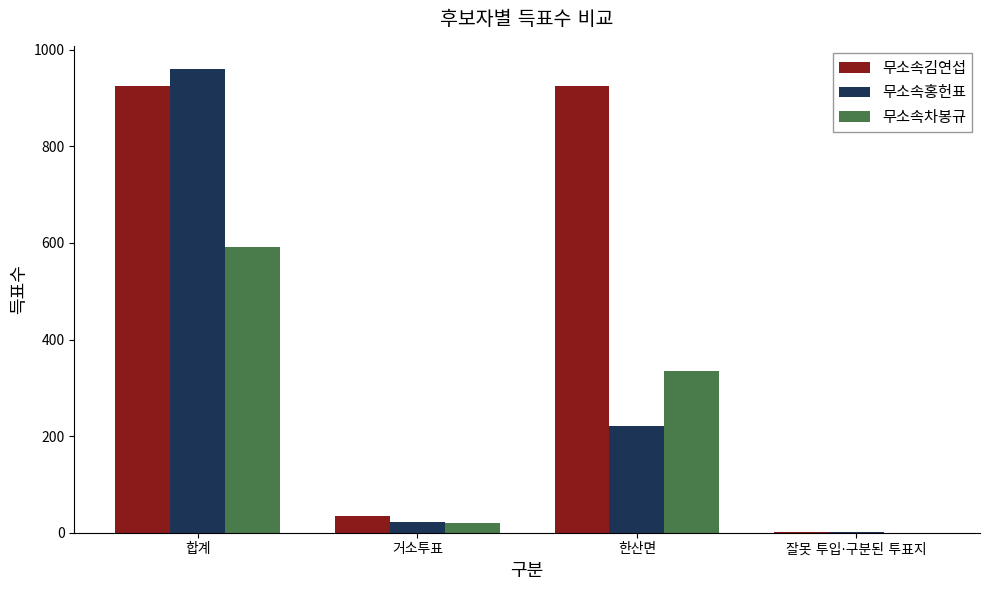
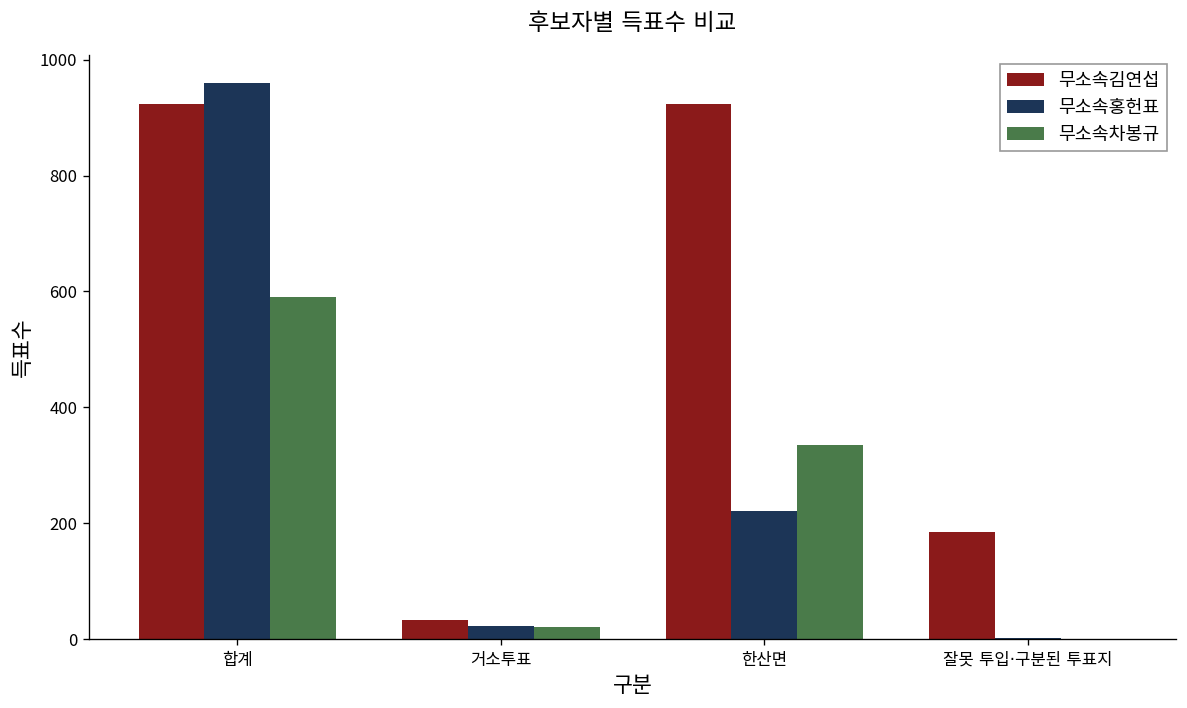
무소속김연섭, 잘못 투입·구분된 투표지: 0 -> 190
